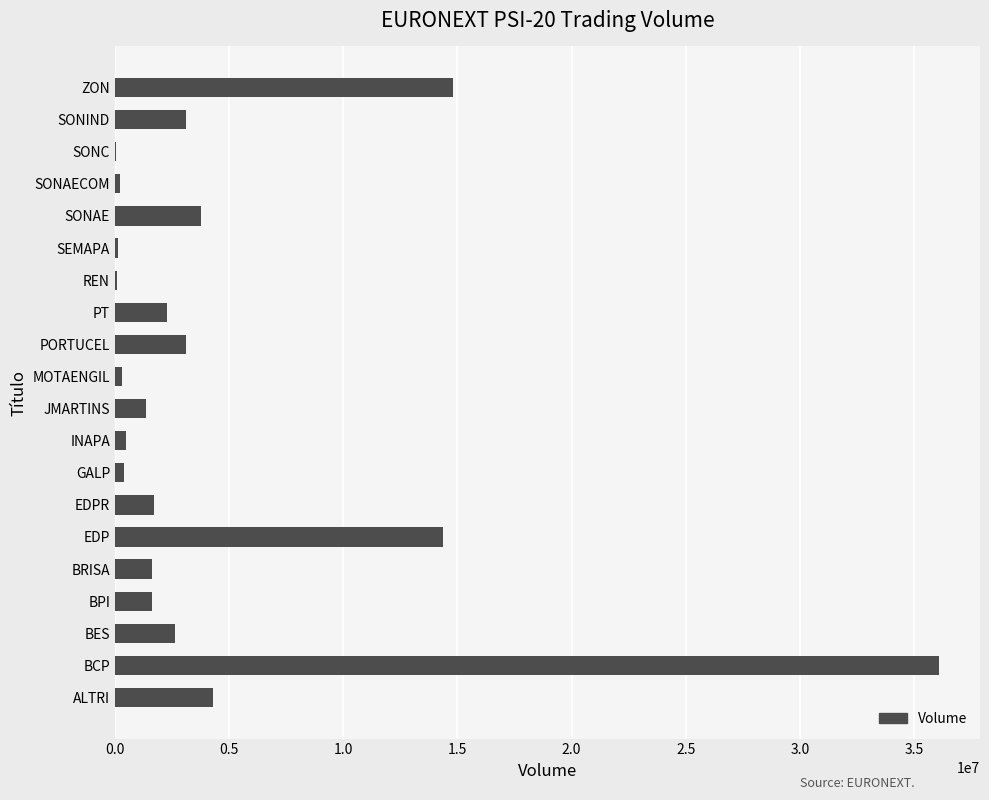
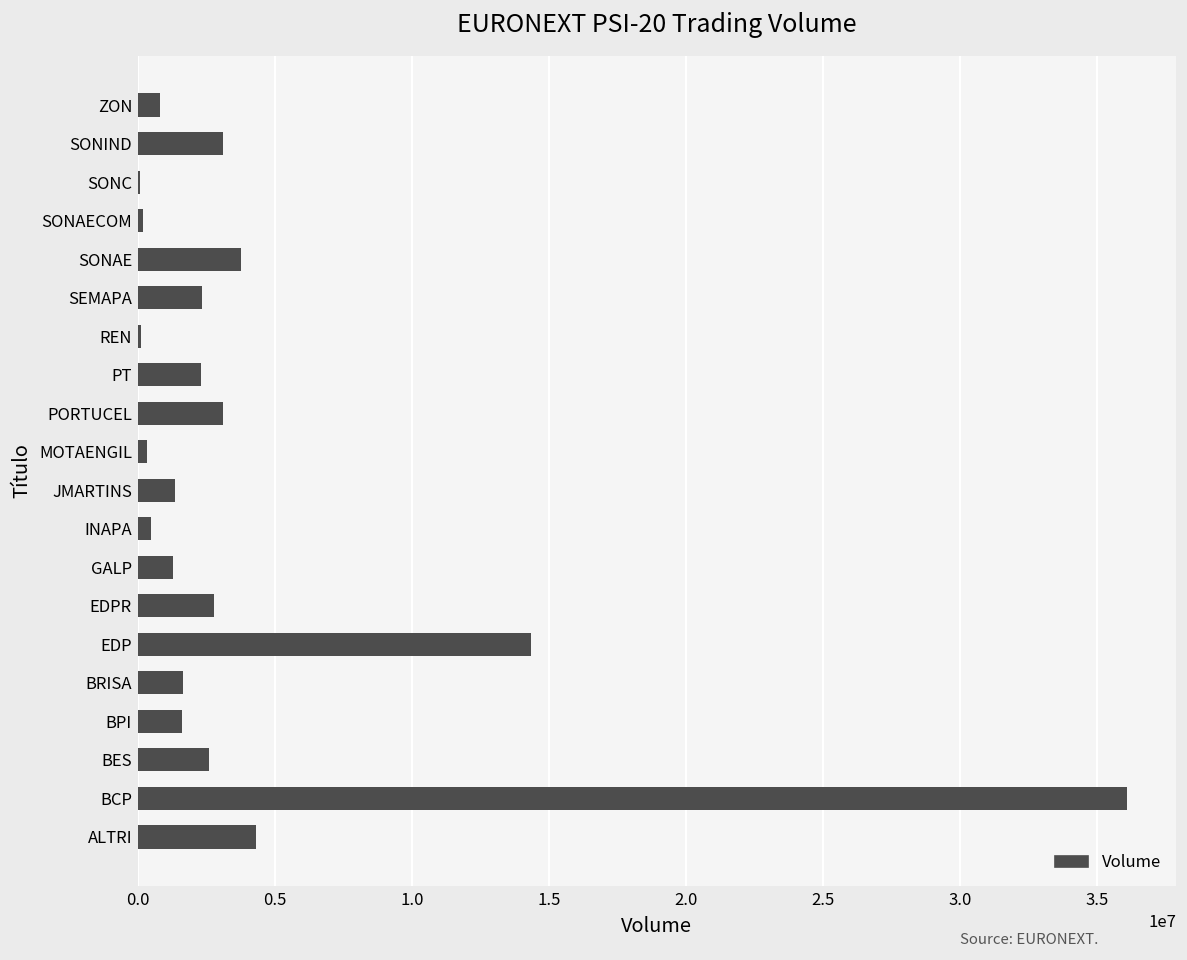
ZON: 14800000 -> 800000
SEMAPA: 100000 -> 2300000
GALP: 400000 -> 1300000
EDPR: 1700000 -> 2800000
